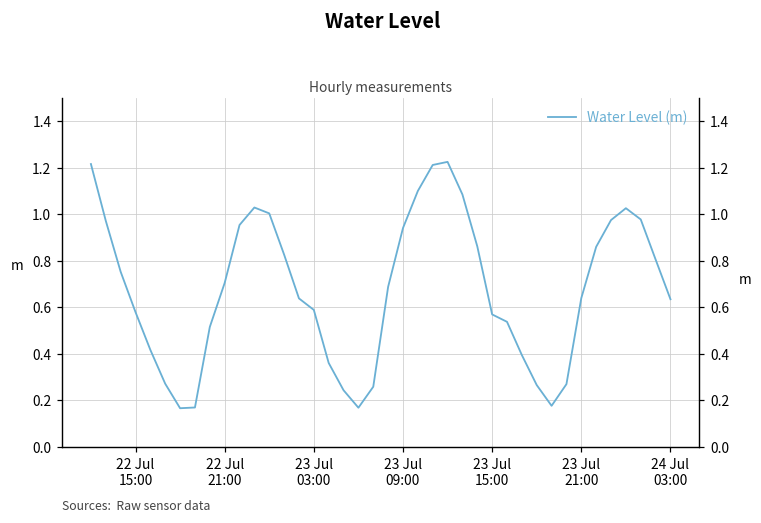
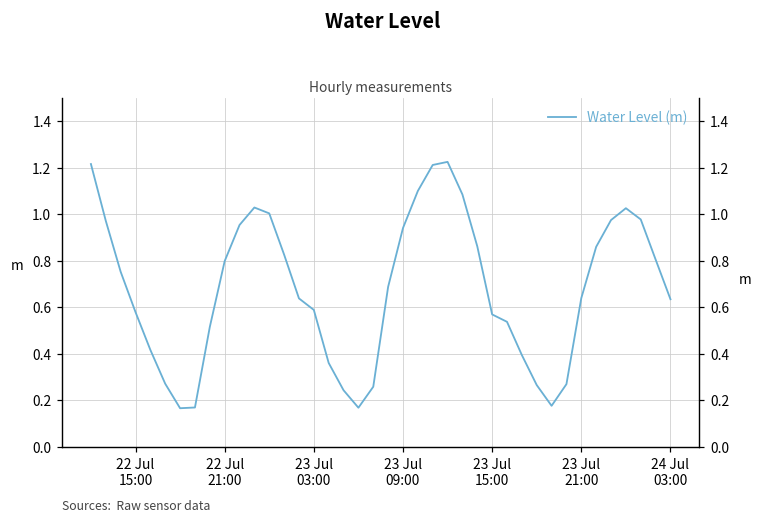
22 Jul 21:00: 0.71 -> 0.80
